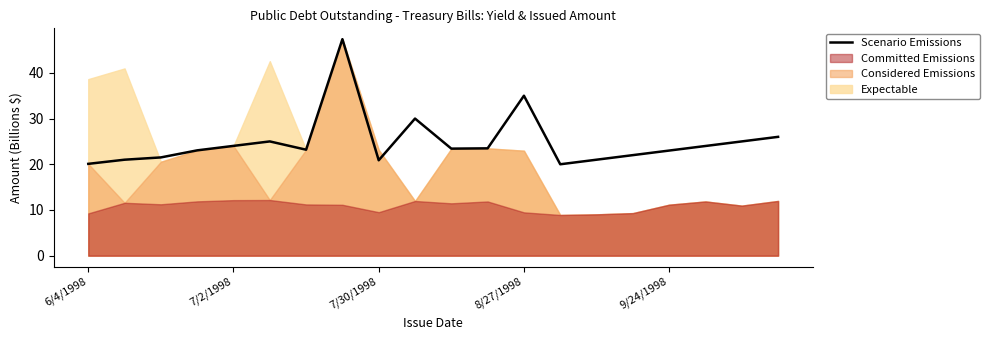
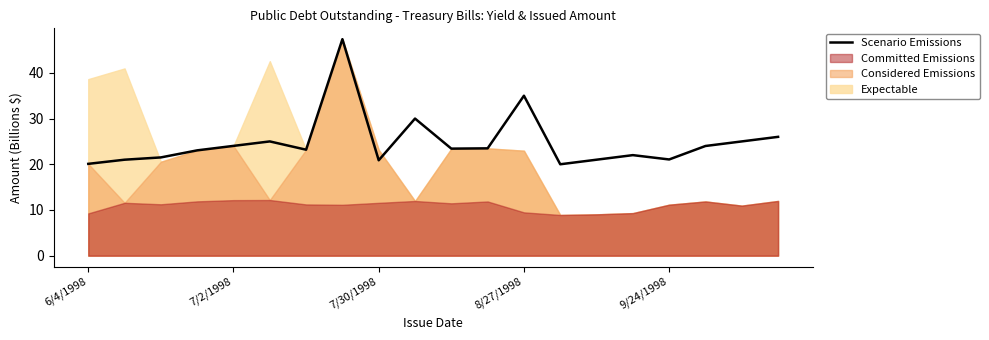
Committed Emissions, 7/30/1998: 10 -> 12
Scenario Emissions, 9/24/1998: 23 -> 21
